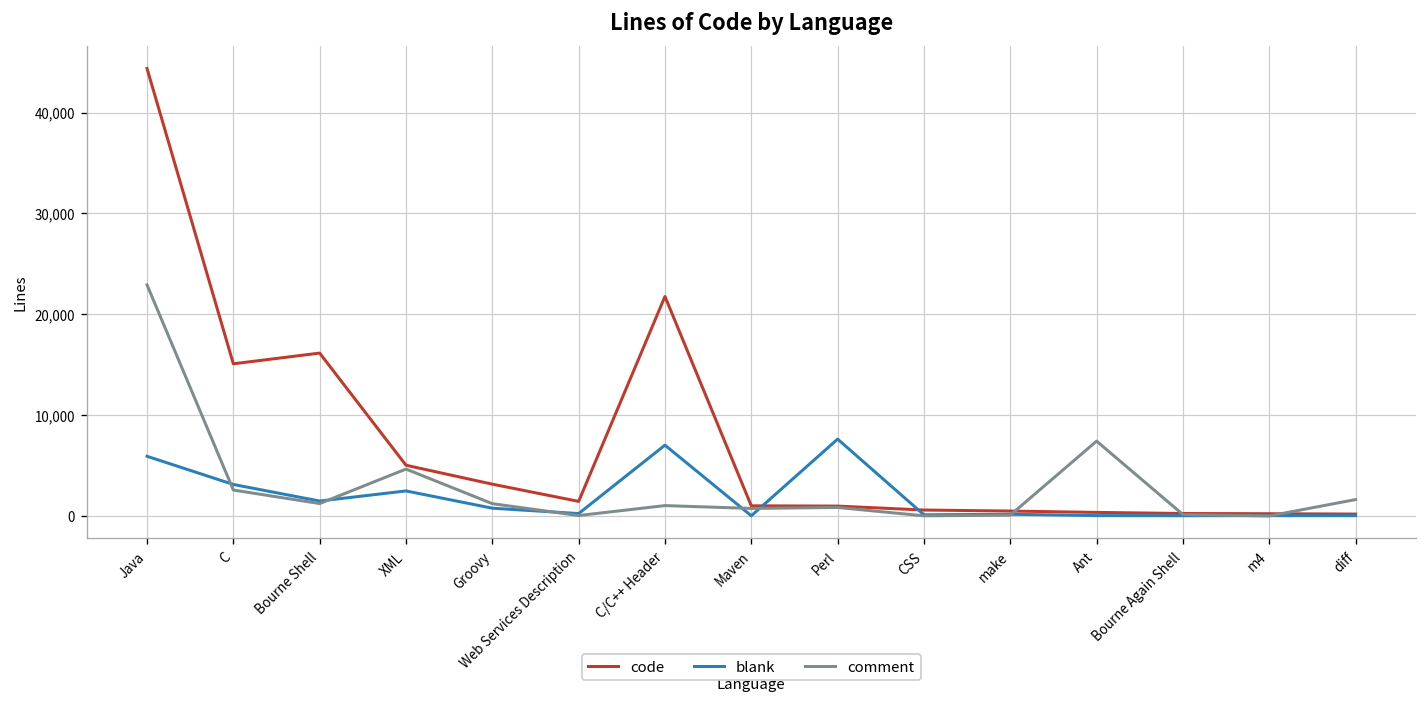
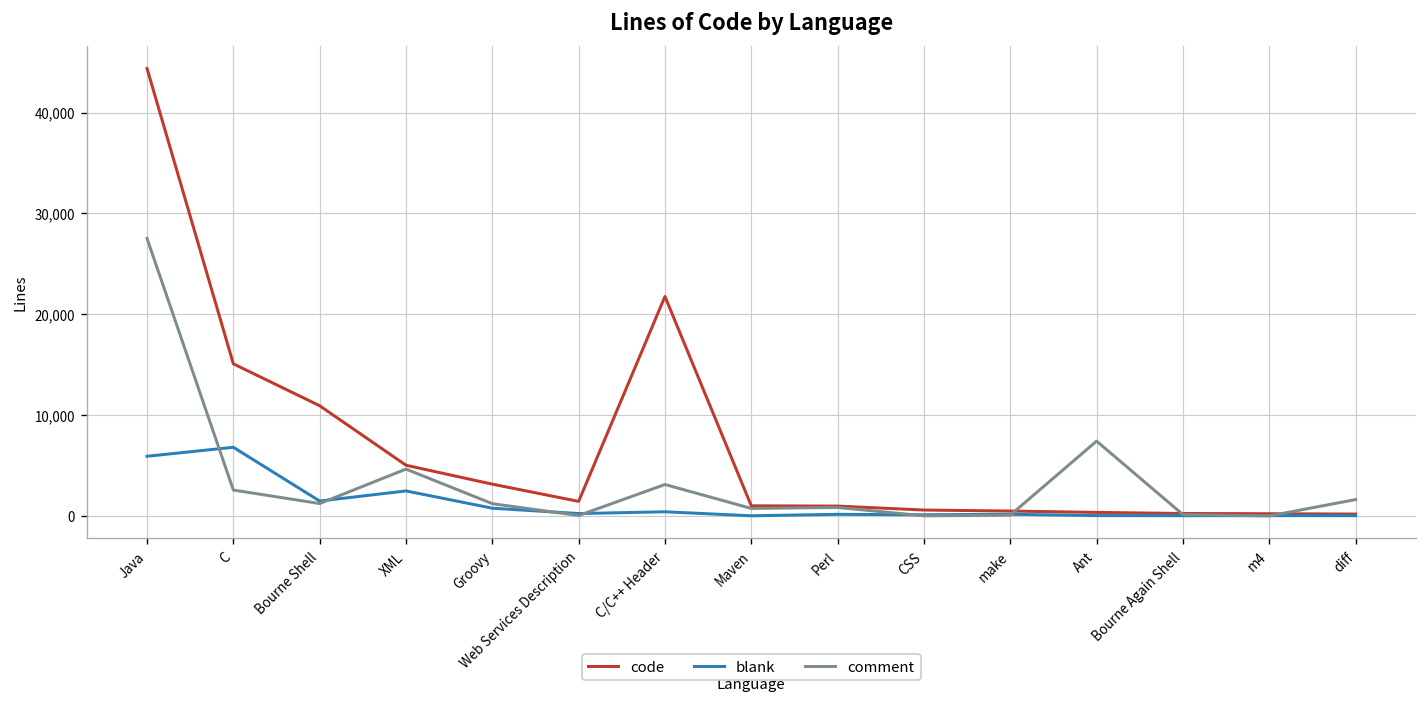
comment, Java: 23,000 -> 28,000
blank, C: 3,000 -> 7,000
code, Bourne Shell: 16,000 -> 11,000
blank, C/C++ Header: 7,000 -> 0
comment, C/C++ Header: 1,000 -> 3,000
blank, Perl: 8,000 -> 0
